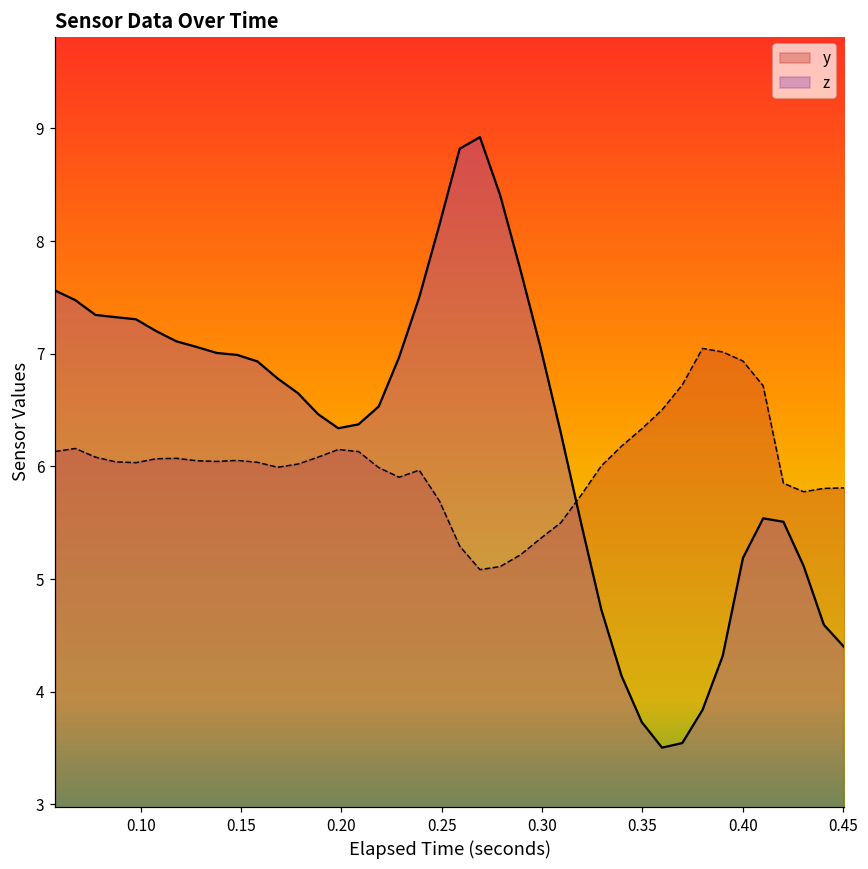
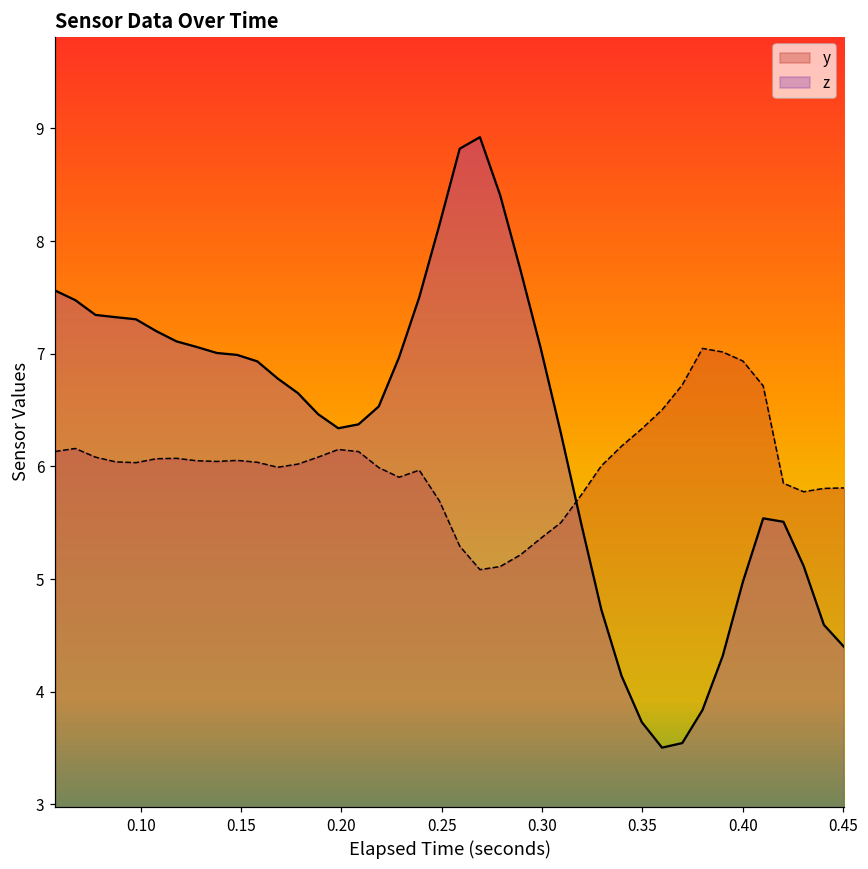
z, 0.40: 5.19 -> 4.98
